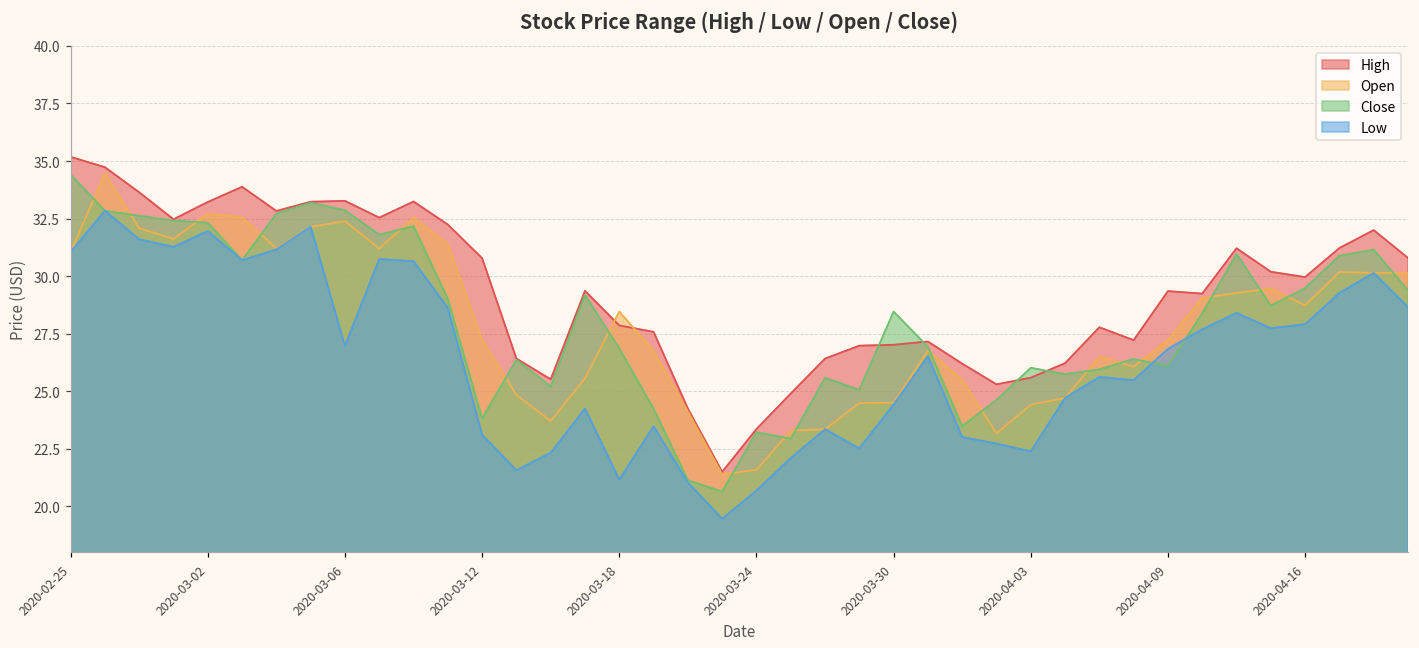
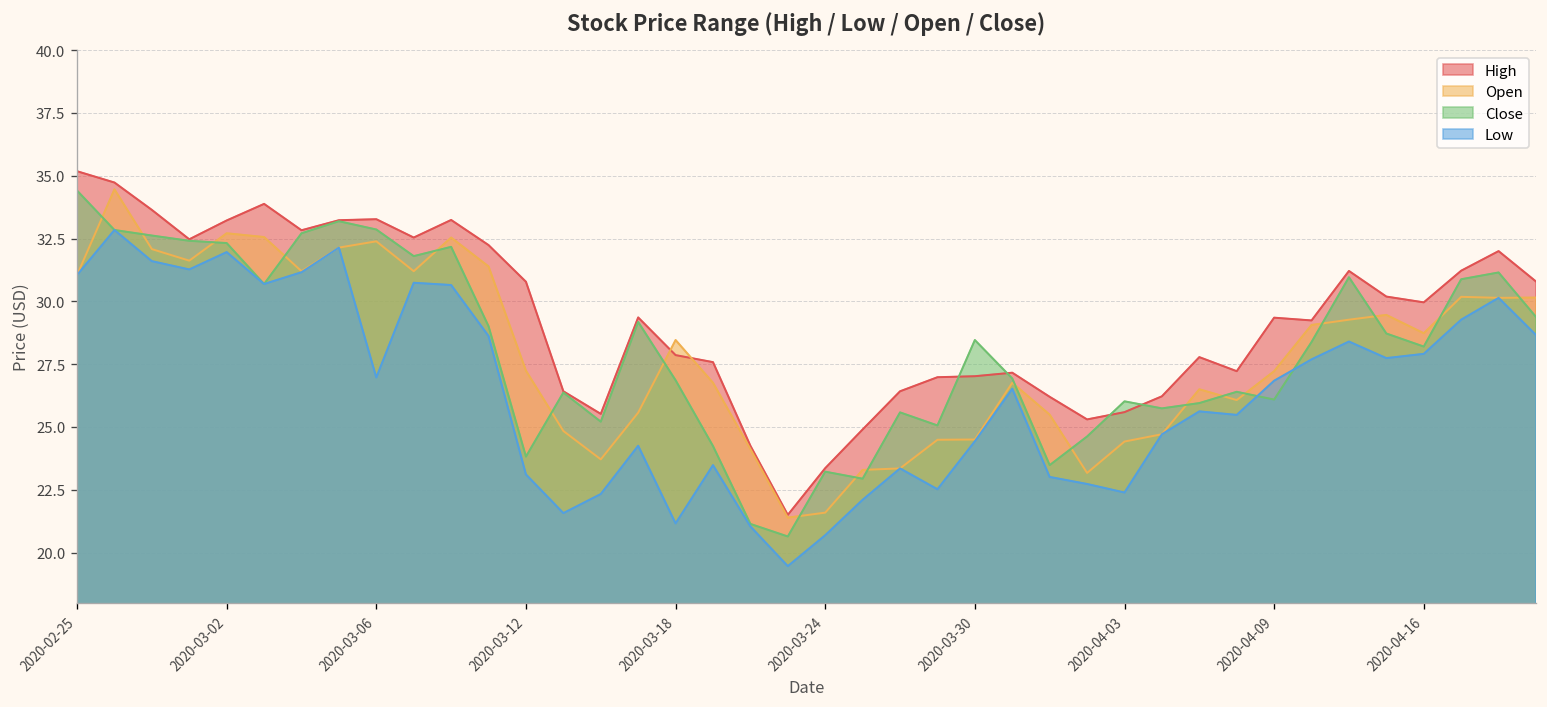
Close, 2020-04-16: 29.5 -> 28.2
